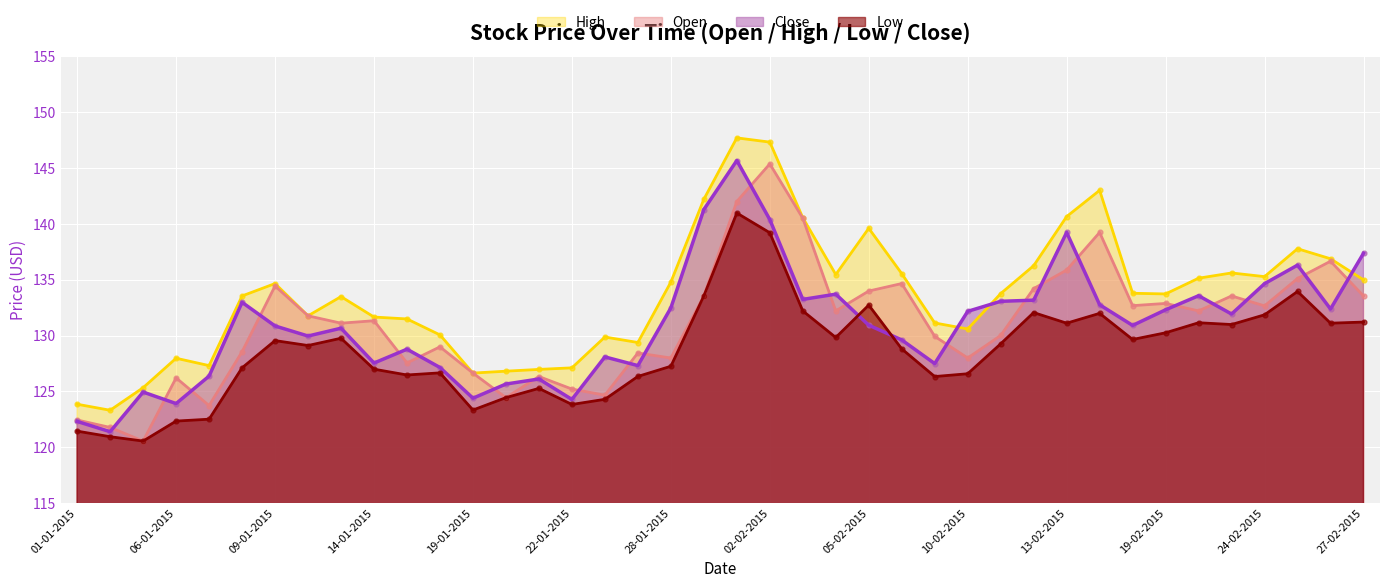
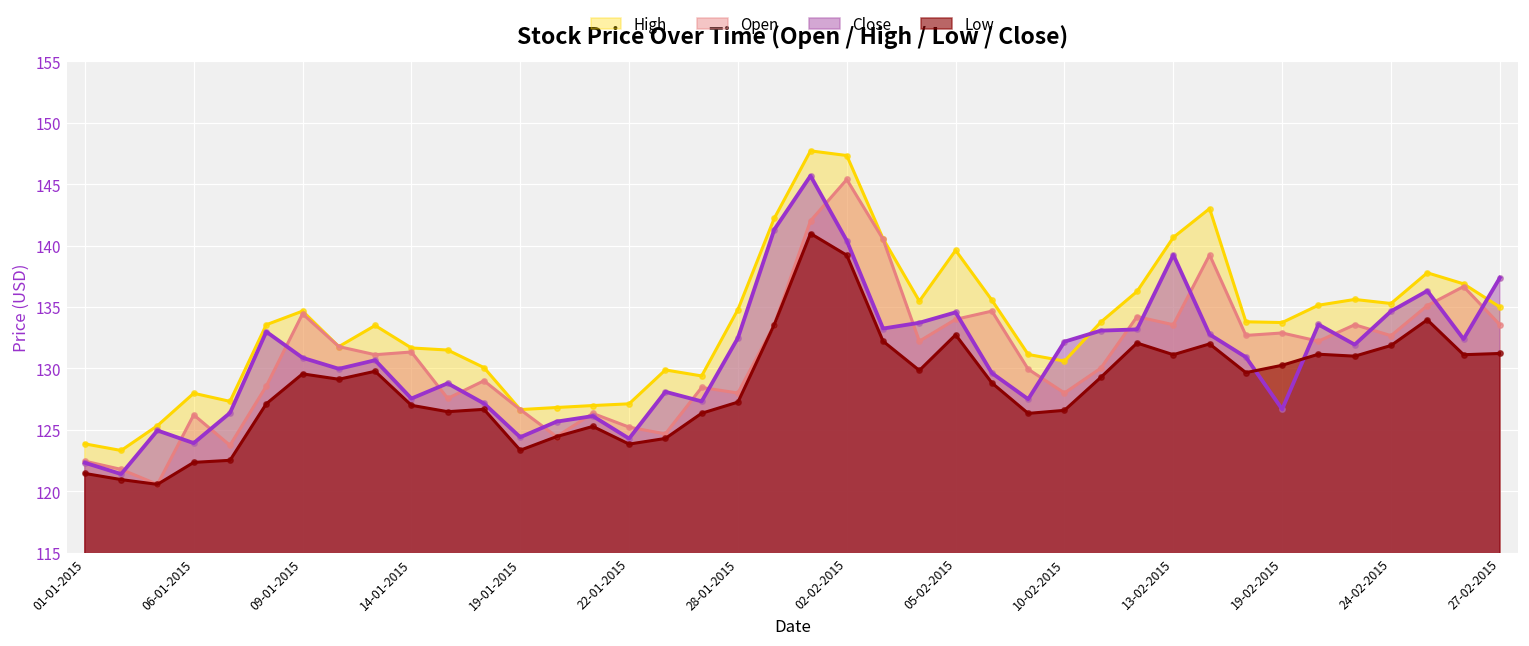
Close, 05-02-2015: 130.9 -> 134.6
Open, 13-02-2015: 135.9 -> 133.6
Close, 19-02-2015: 132.3 -> 126.7
